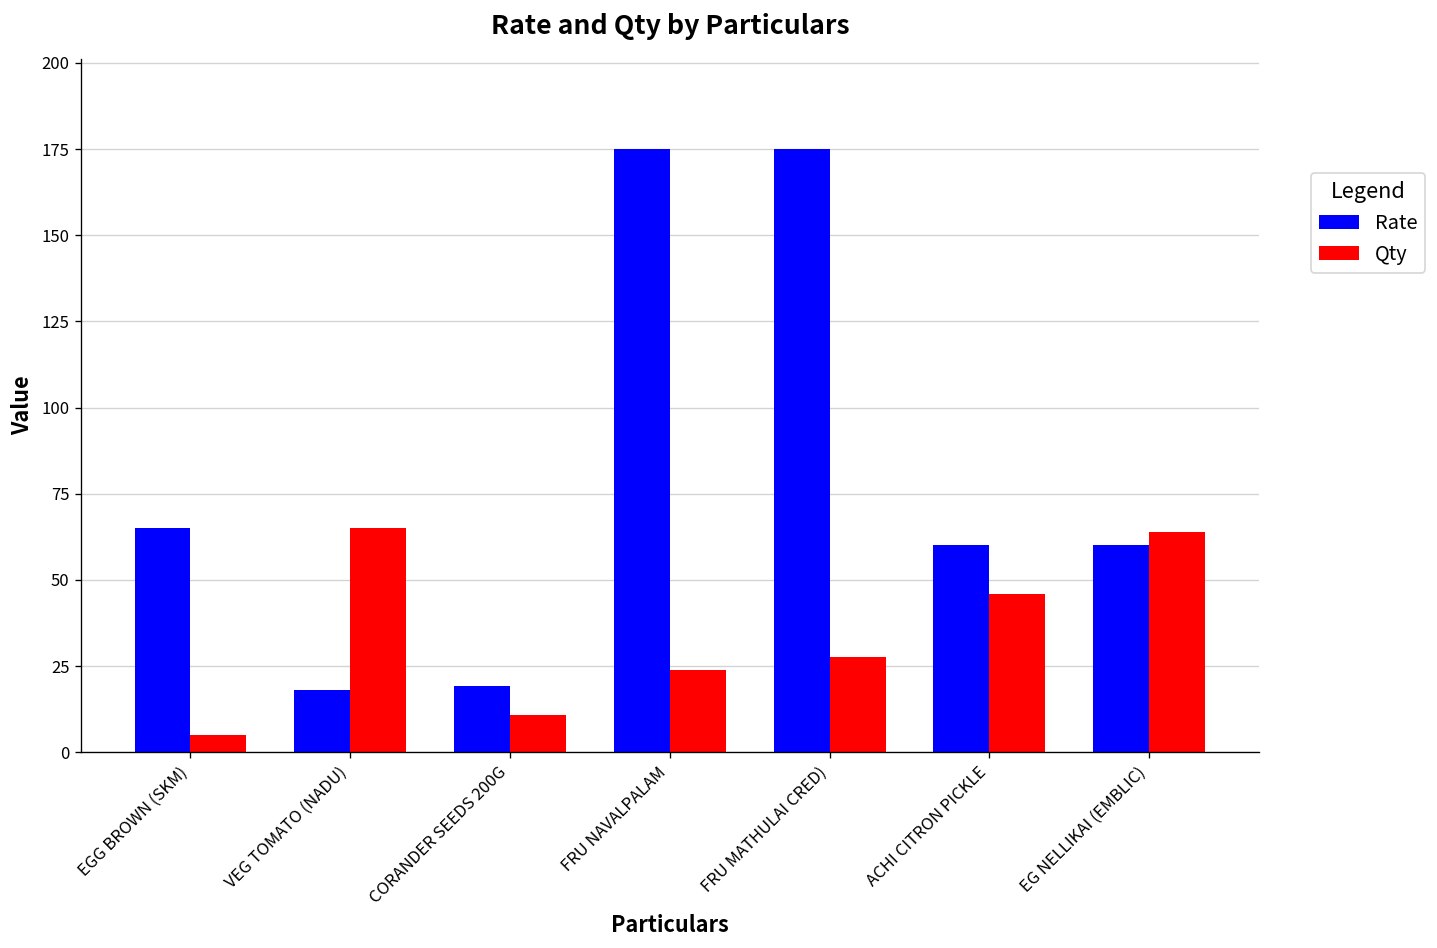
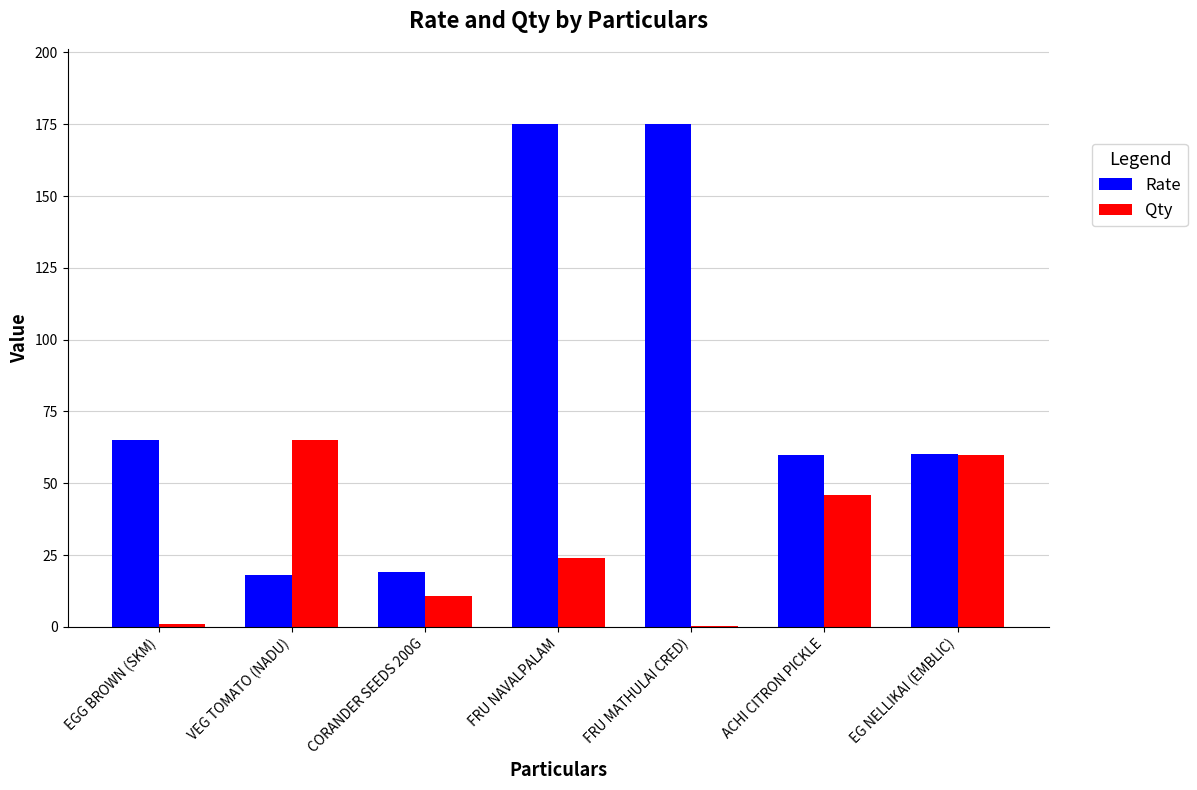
Qty, EGG BROWN (SKM): 5 -> 1
Qty, FRU MATHULAI CRED): 28 -> 0
Qty, EG NELLIKAI (EMBLIC): 64 -> 60
